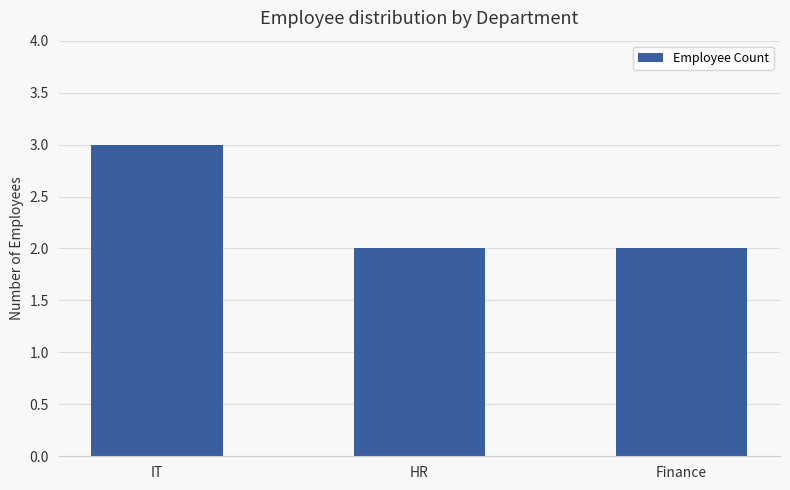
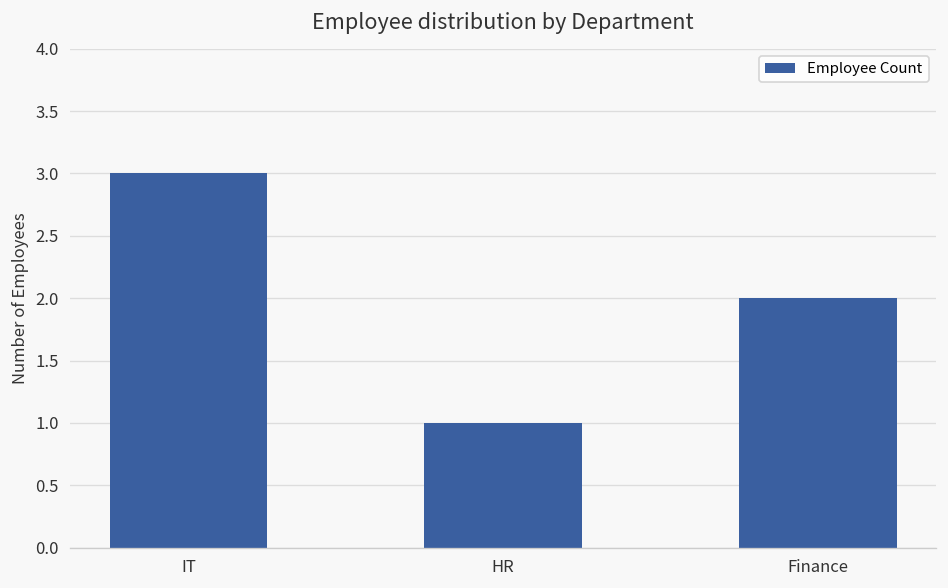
HR: 2 -> 1
